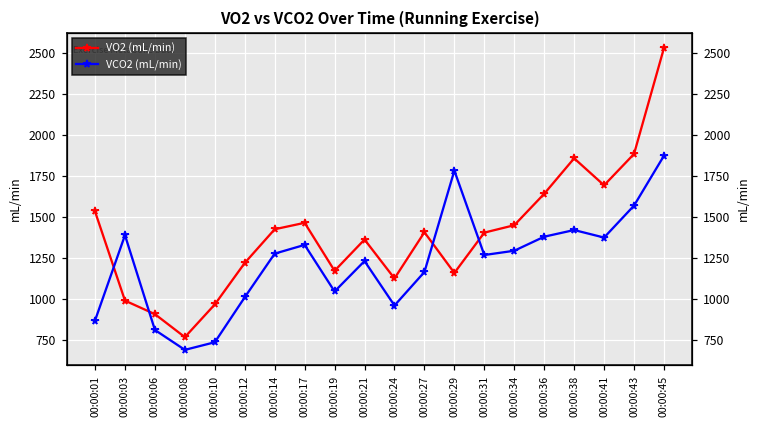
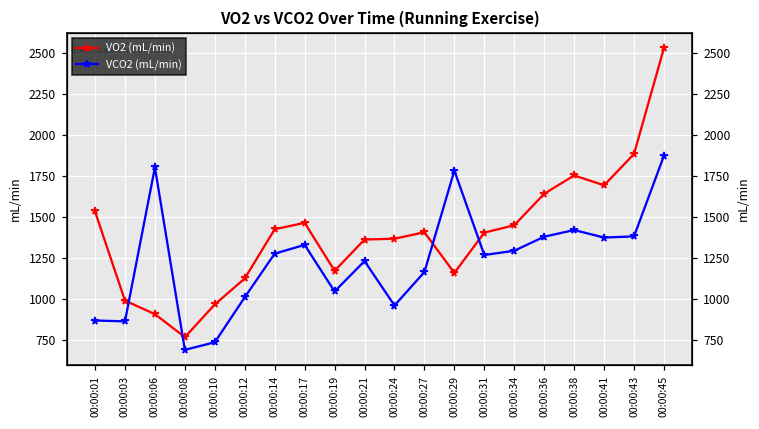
VCO2 (mL/min), 00:00:03: 1390 -> 860
VCO2 (mL/min), 00:00:06: 810 -> 1800
VO2 (mL/min), 00:00:12: 1220 -> 1130
VO2 (mL/min), 00:00:24: 1130 -> 1370
VO2 (mL/min), 00:00:38: 1860 -> 1750
VCO2 (mL/min), 00:00:43: 1570 -> 1380
